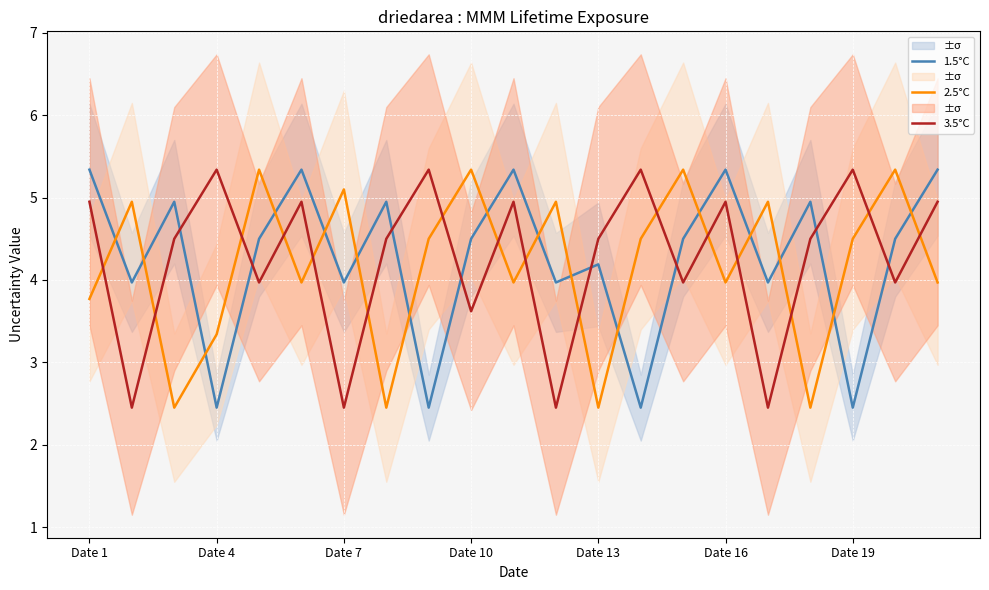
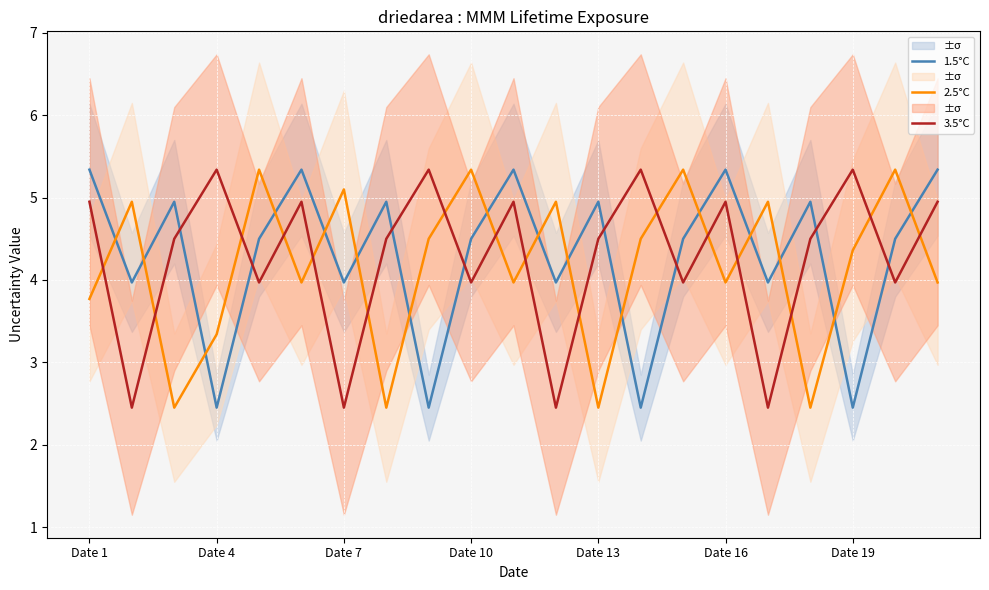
3.5°C, Date 10: 3.6 -> 4.0
1.5°C, Date 13: 4.2 -> 5.0
2.5°C, Date 19: 4.5 -> 4.4
